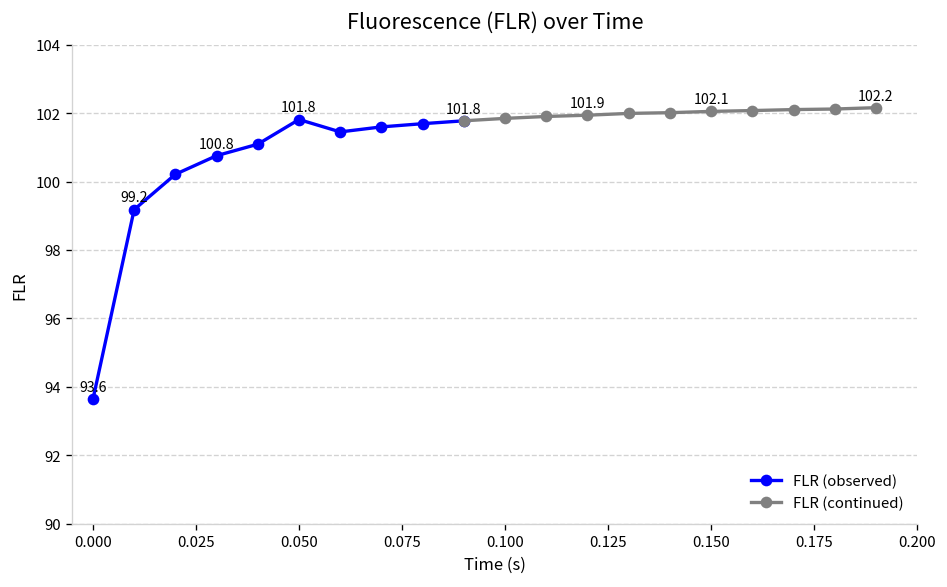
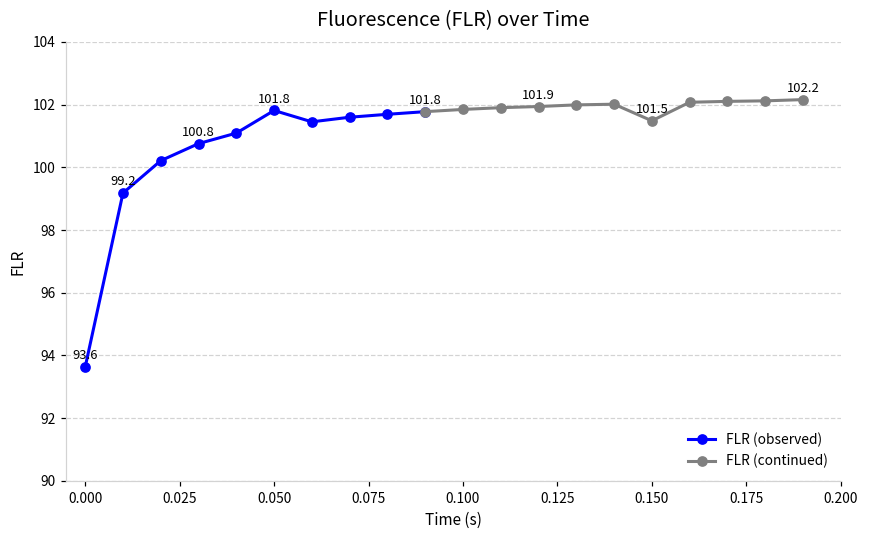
FLR (continued), 0.150: 102.1 -> 101.5
